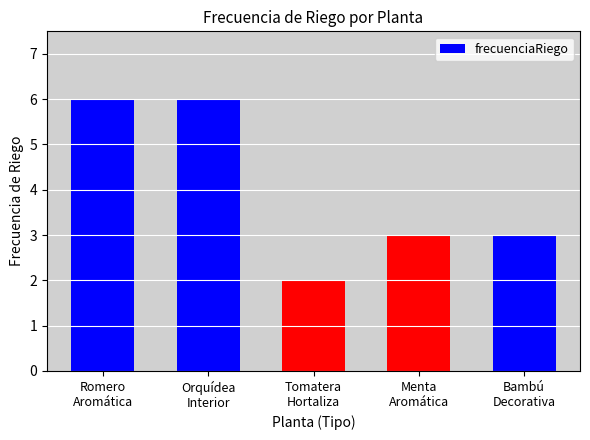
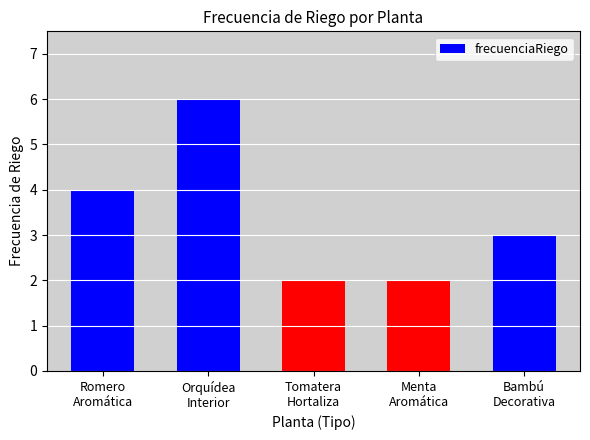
Romero Aromática: 6 -> 4
Menta Aromática: 3 -> 2
